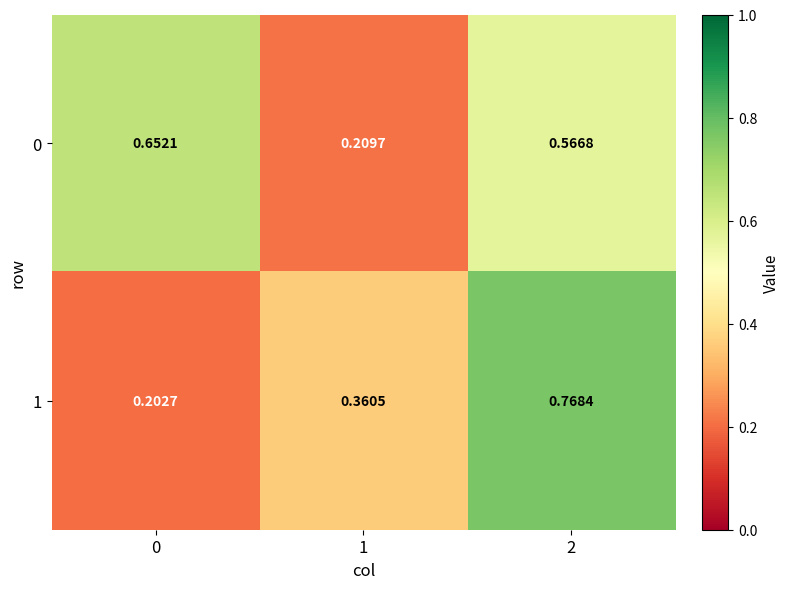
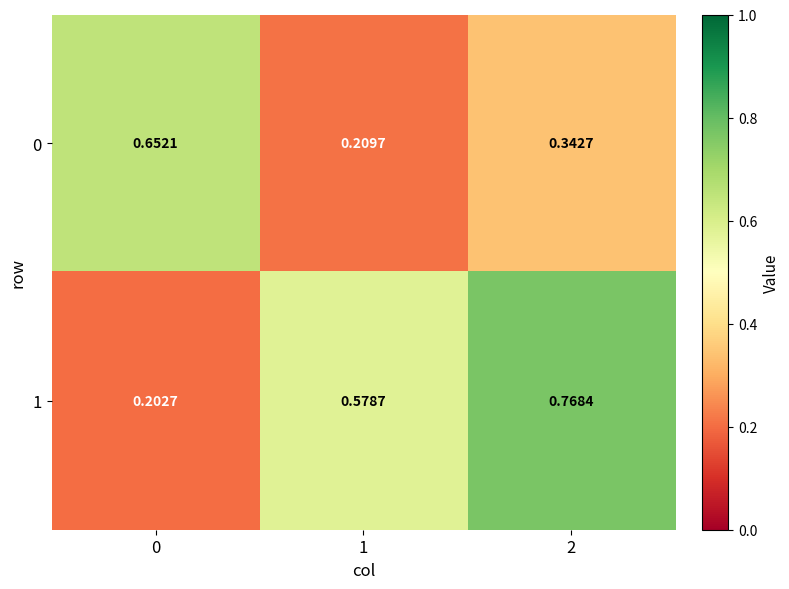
0, 2: 0.5668 -> 0.3427
1, 1: 0.3605 -> 0.5787
